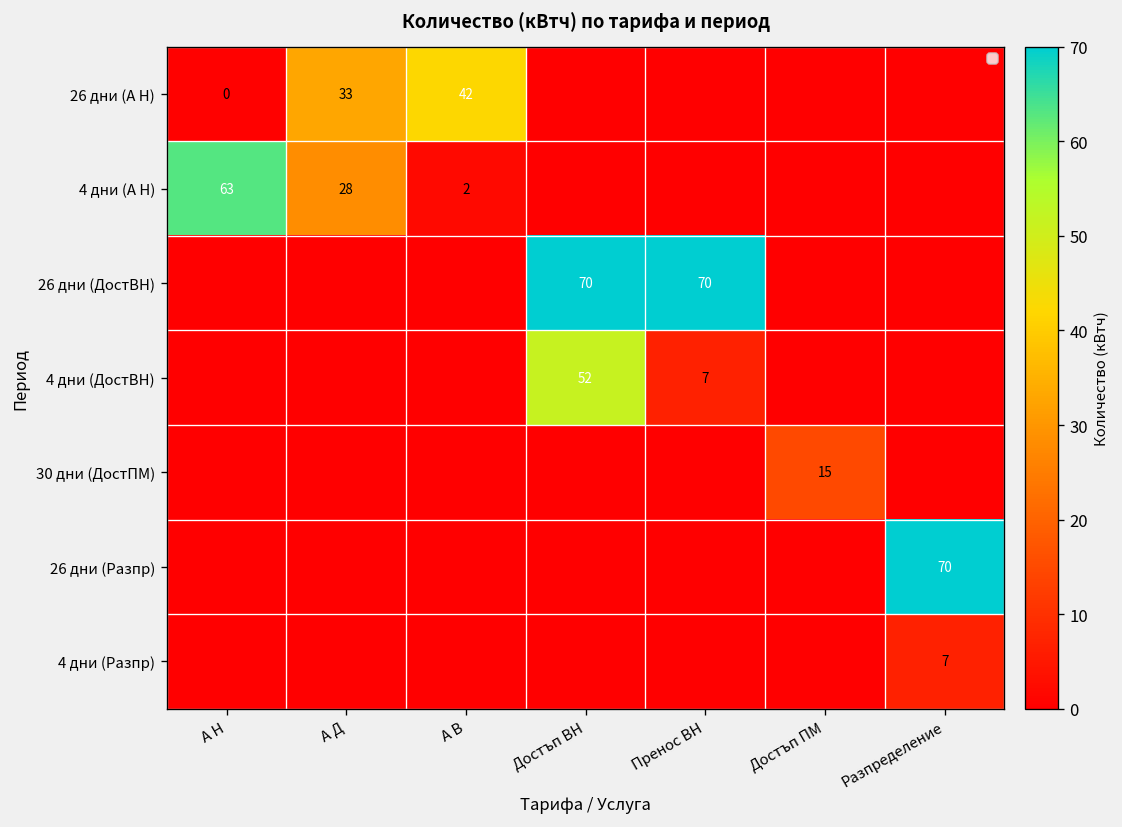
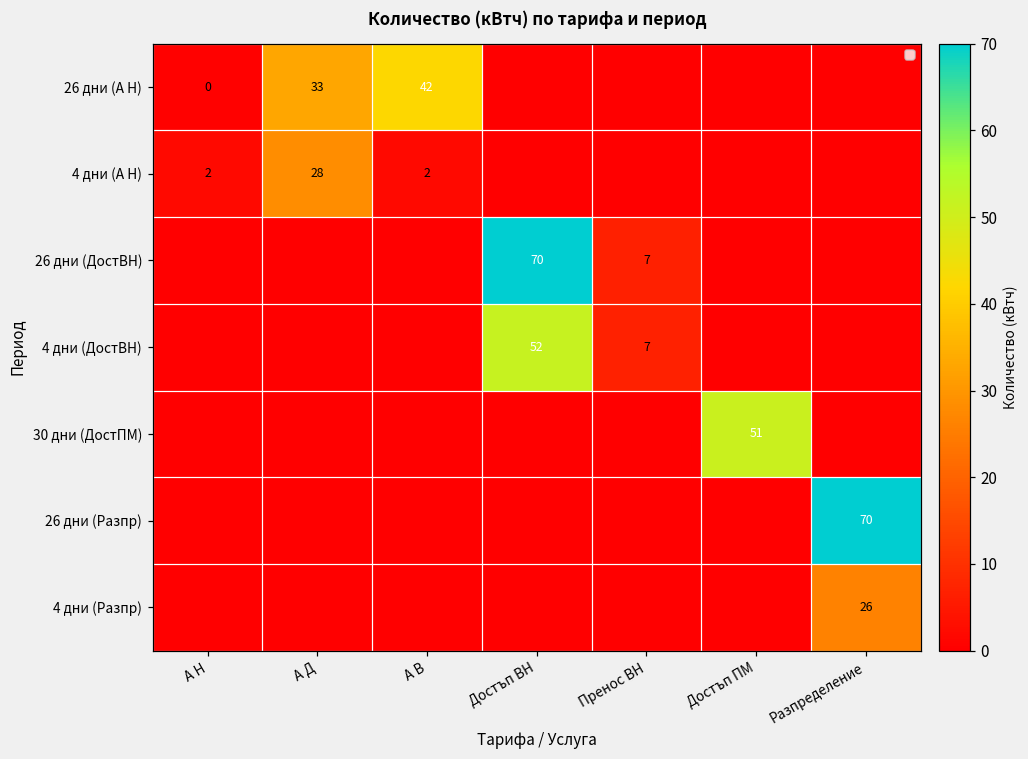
4 дни (А Н), А Н: 63 -> 2
26 дни (ДостВН), Пренос ВН: 70 -> 7
30 дни (ДостПМ), Достъп ПМ: 15 -> 51
4 дни (Разпр), Разпределение: 7 -> 26
